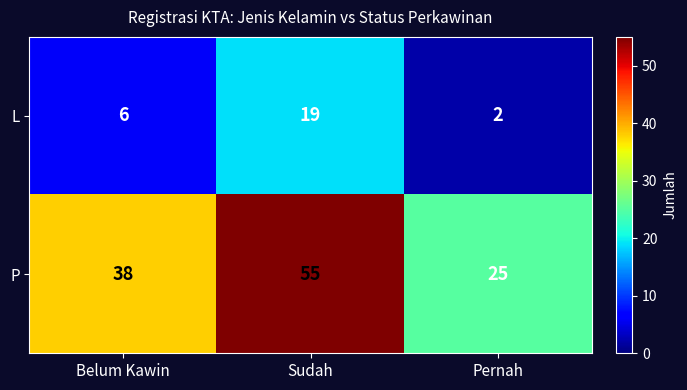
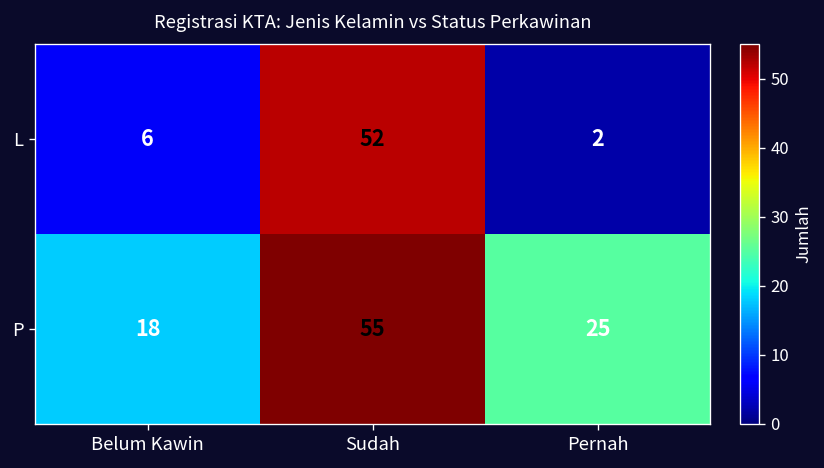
L, Sudah: 19 -> 52
P, Belum Kawin: 38 -> 18
